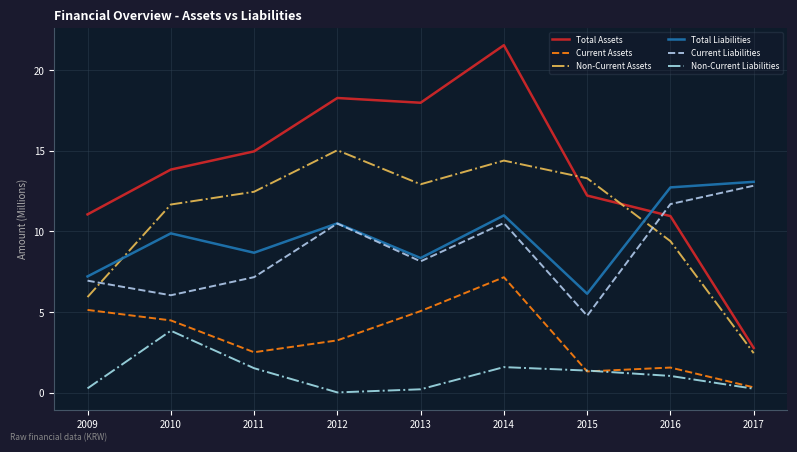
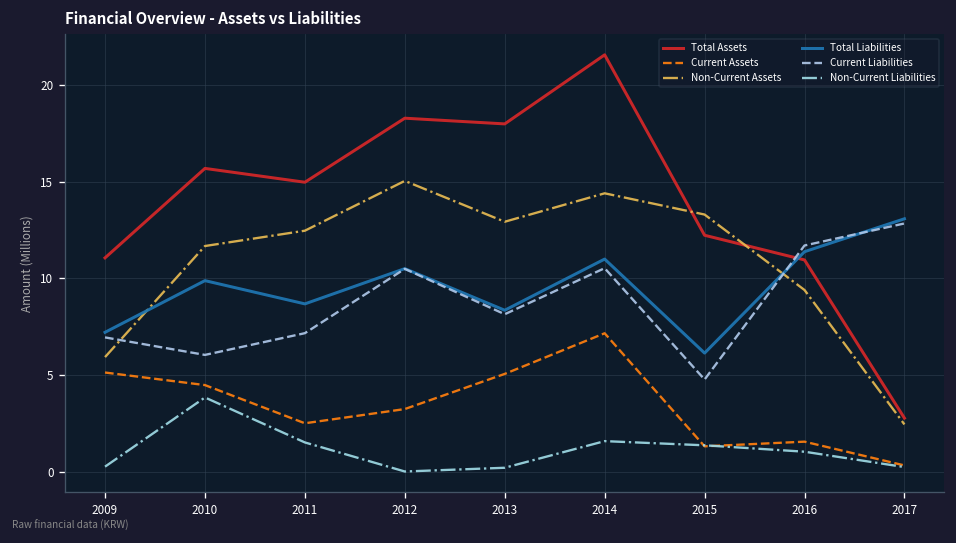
Total Assets, 2010: 13.8 -> 15.7
Total Liabilities, 2016: 12.7 -> 11.4
